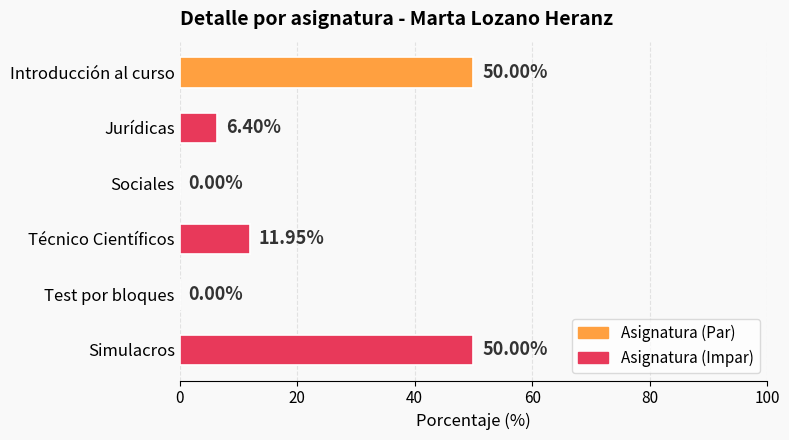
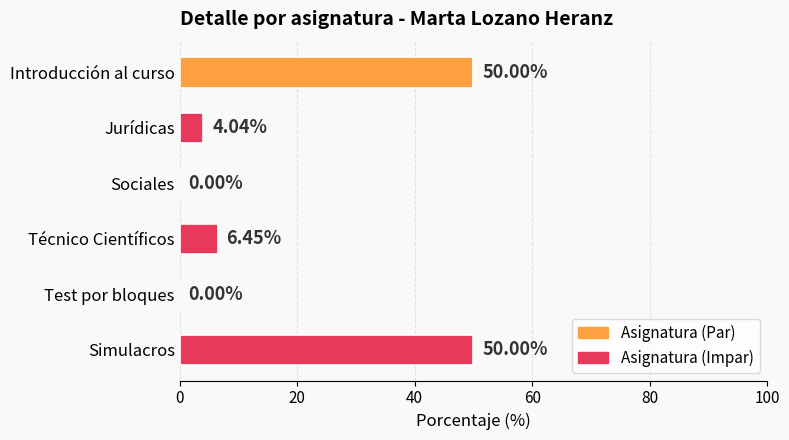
Jurídicas: 6.40% -> 4.04%
Técnico Científicos: 11.95% -> 6.45%
